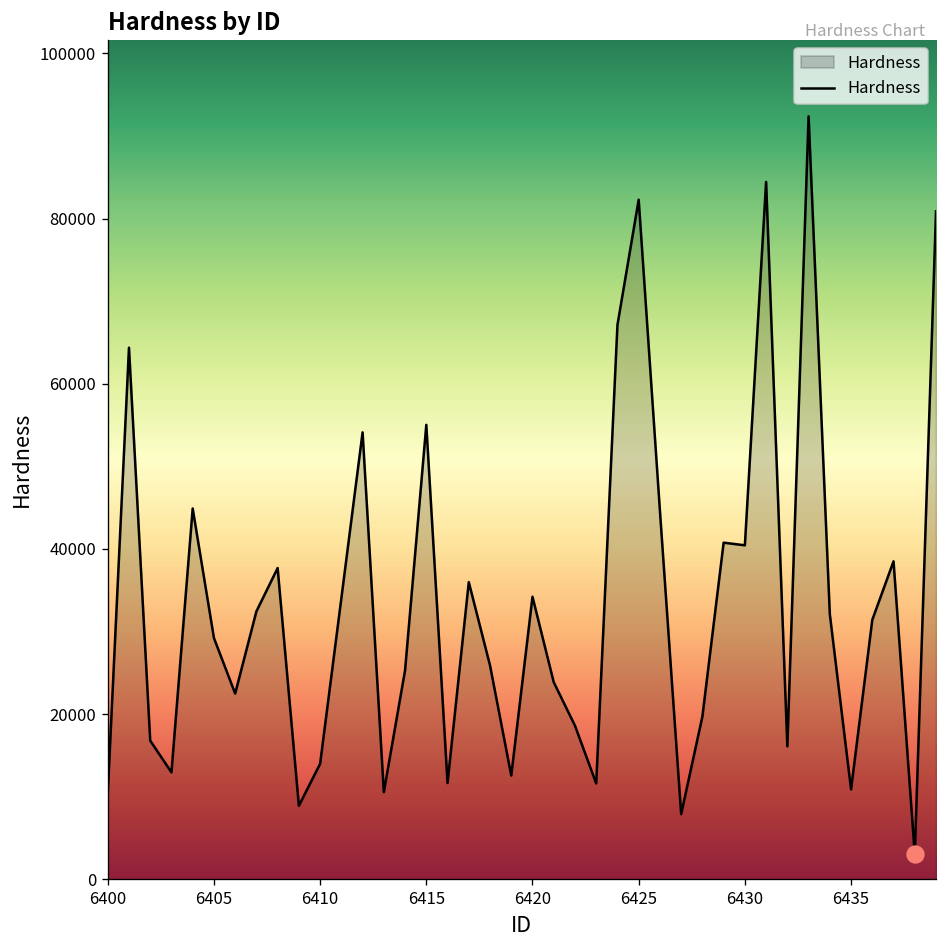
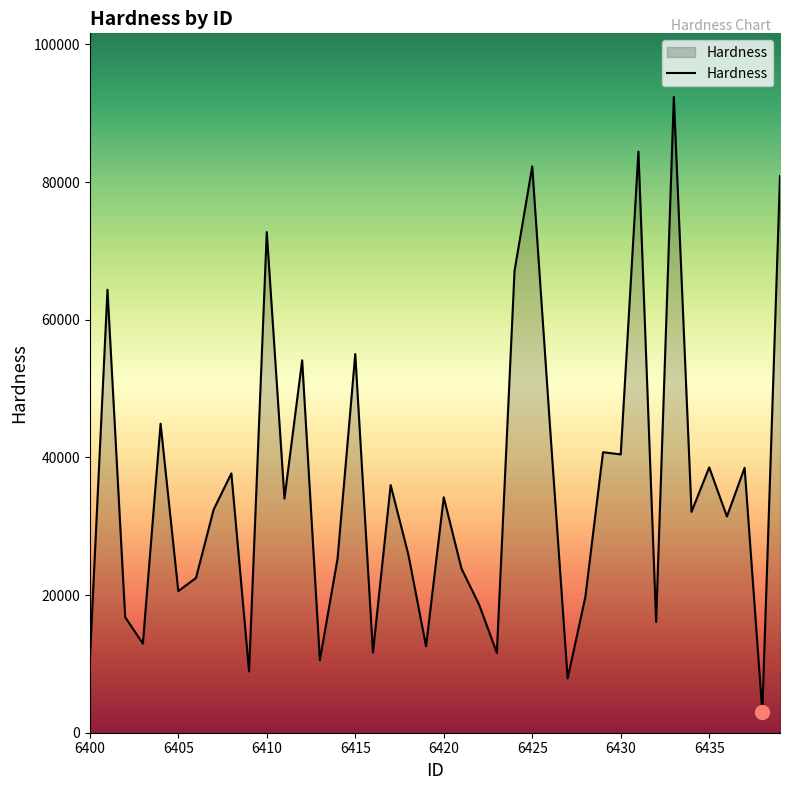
Hardness, 6405: 29000 -> 21000
Hardness, 6410: 14000 -> 73000
Hardness, 6435: 11000 -> 39000
